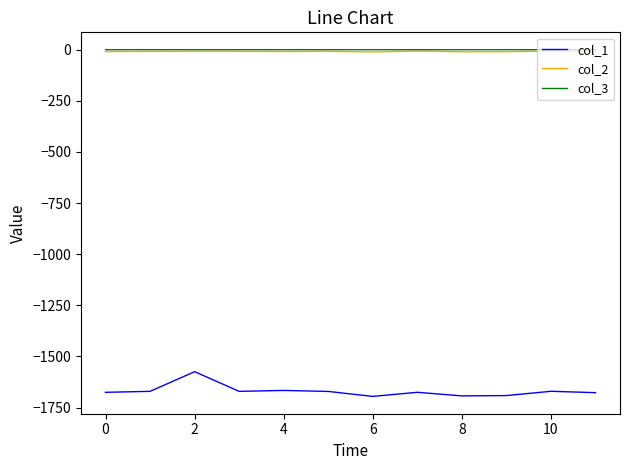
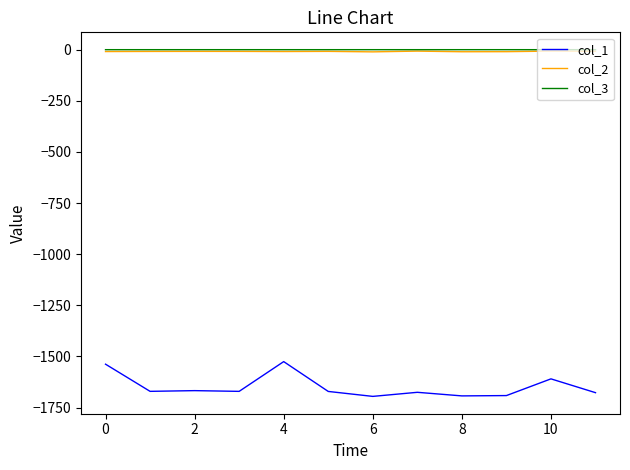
col_1, 0: -1680 -> -1540
col_1, 2: -1570 -> -1670
col_1, 4: -1670 -> -1530
col_1, 10: -1670 -> -1610
